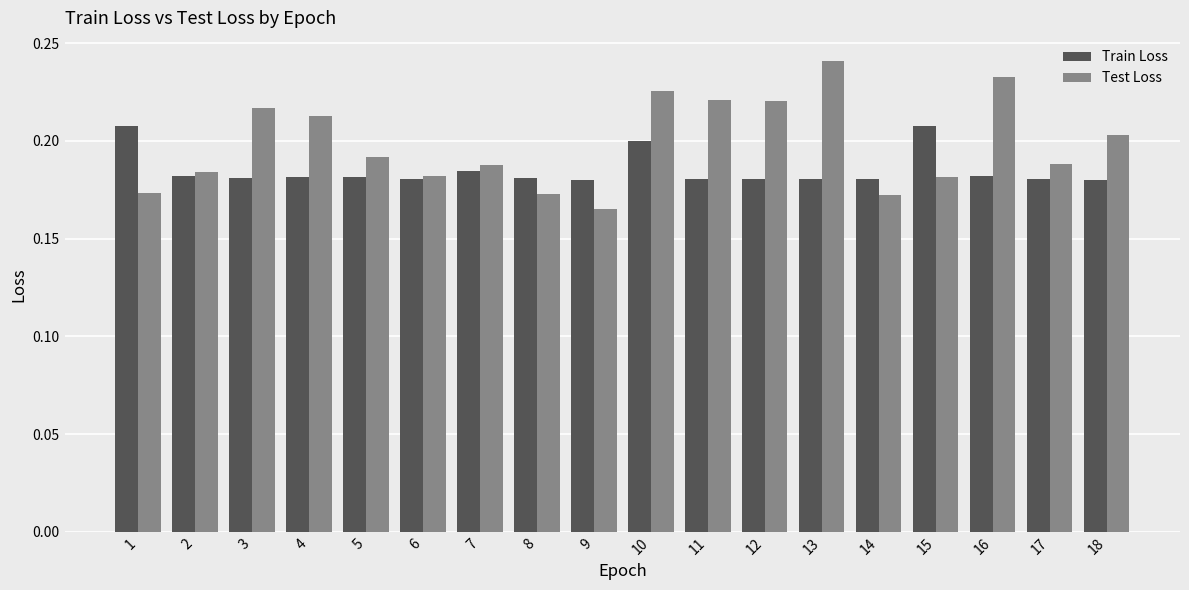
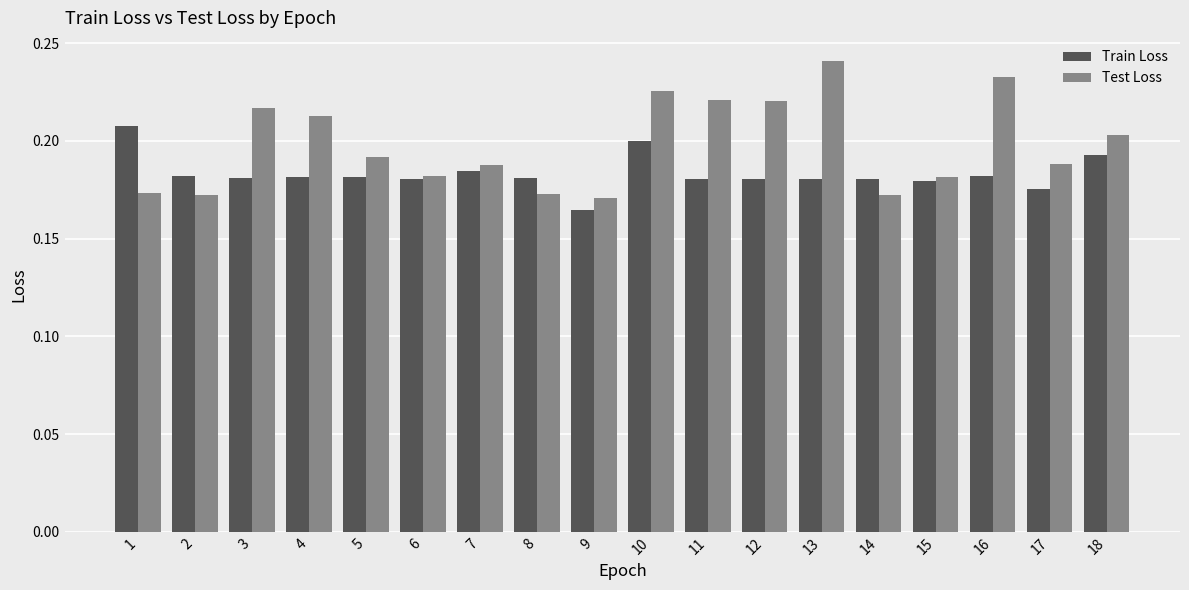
Test Loss, 2: 0.184 -> 0.172
Train Loss, 9: 0.180 -> 0.165
Test Loss, 9: 0.165 -> 0.171
Train Loss, 15: 0.208 -> 0.179
Train Loss, 17: 0.181 -> 0.175
Train Loss, 18: 0.180 -> 0.193
